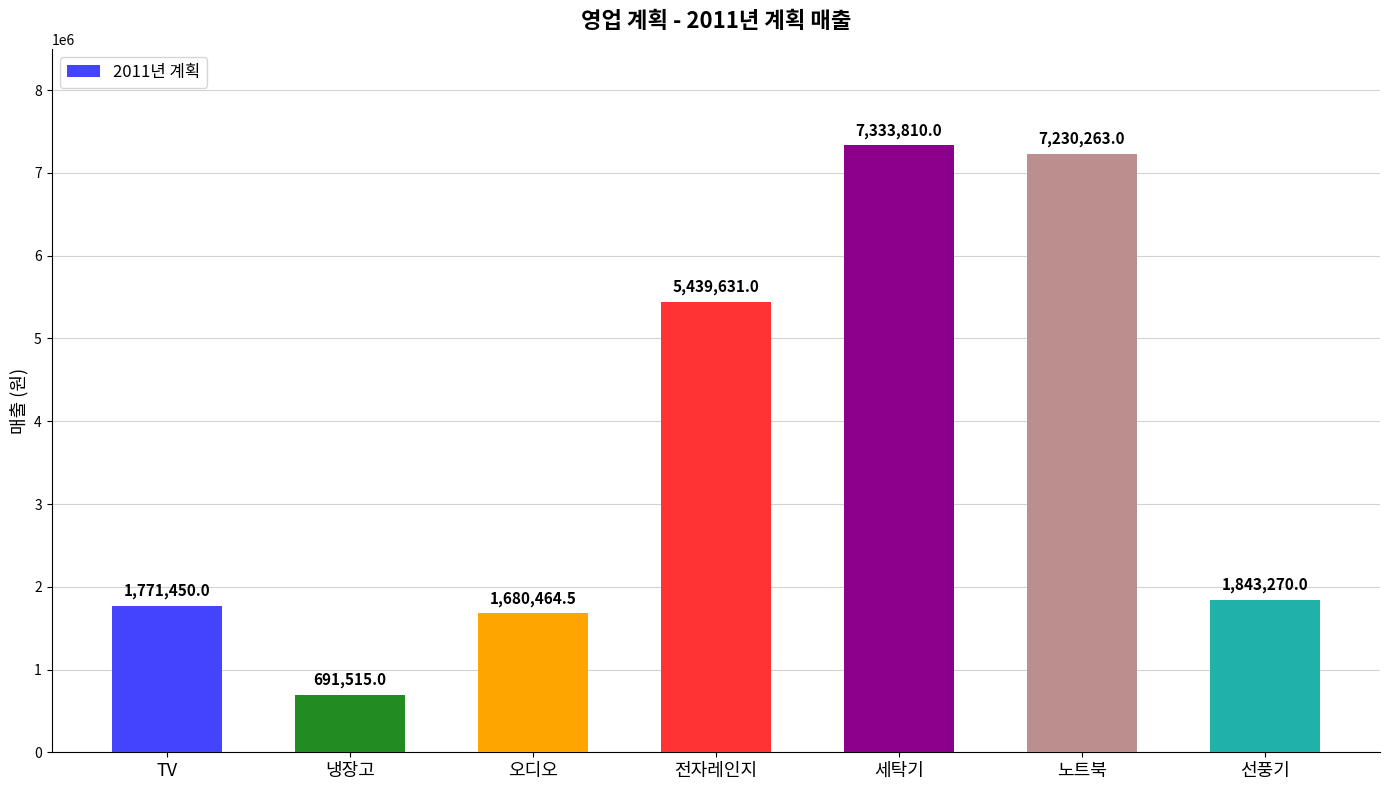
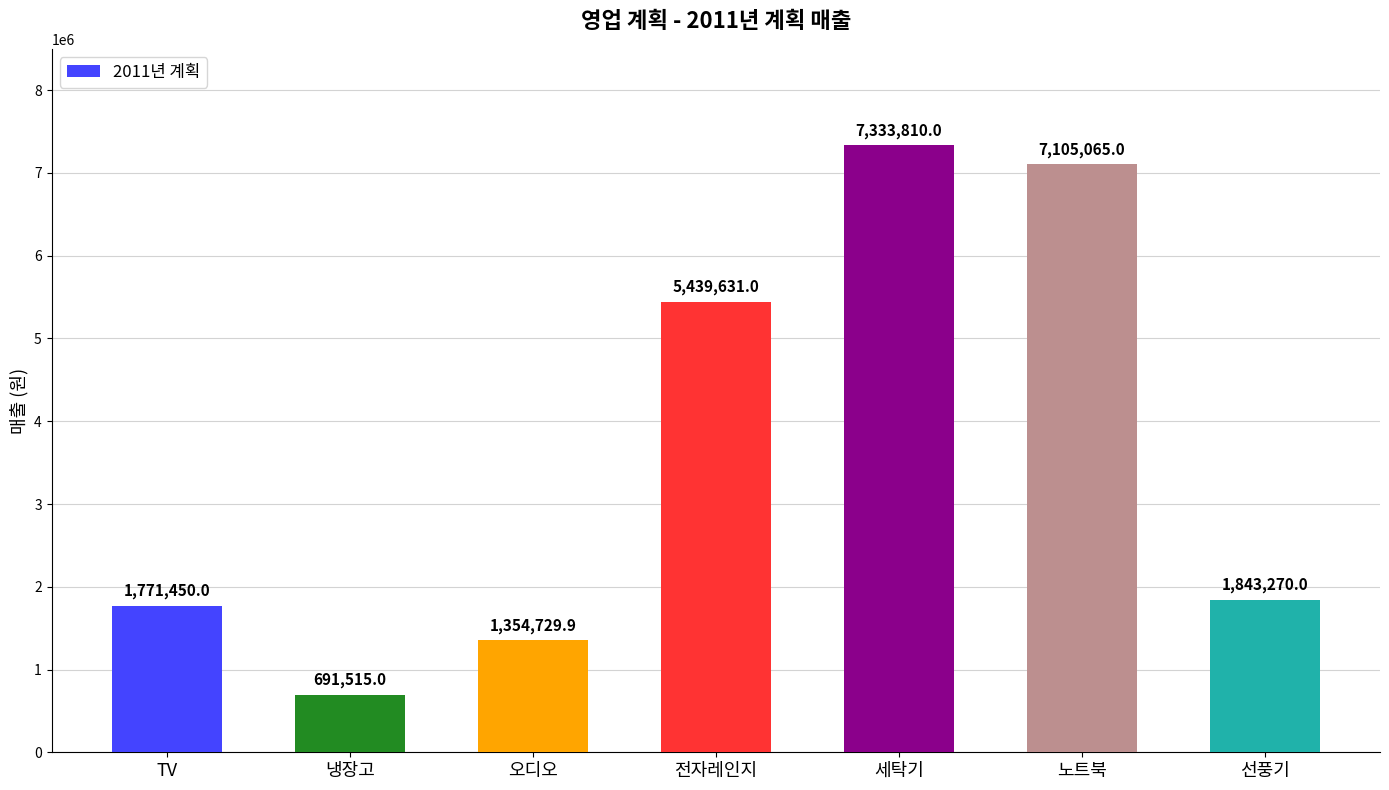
오디오: 1,680,464.5 -> 1,354,729.9
노트북: 7,230,263.0 -> 7,105,065.0
